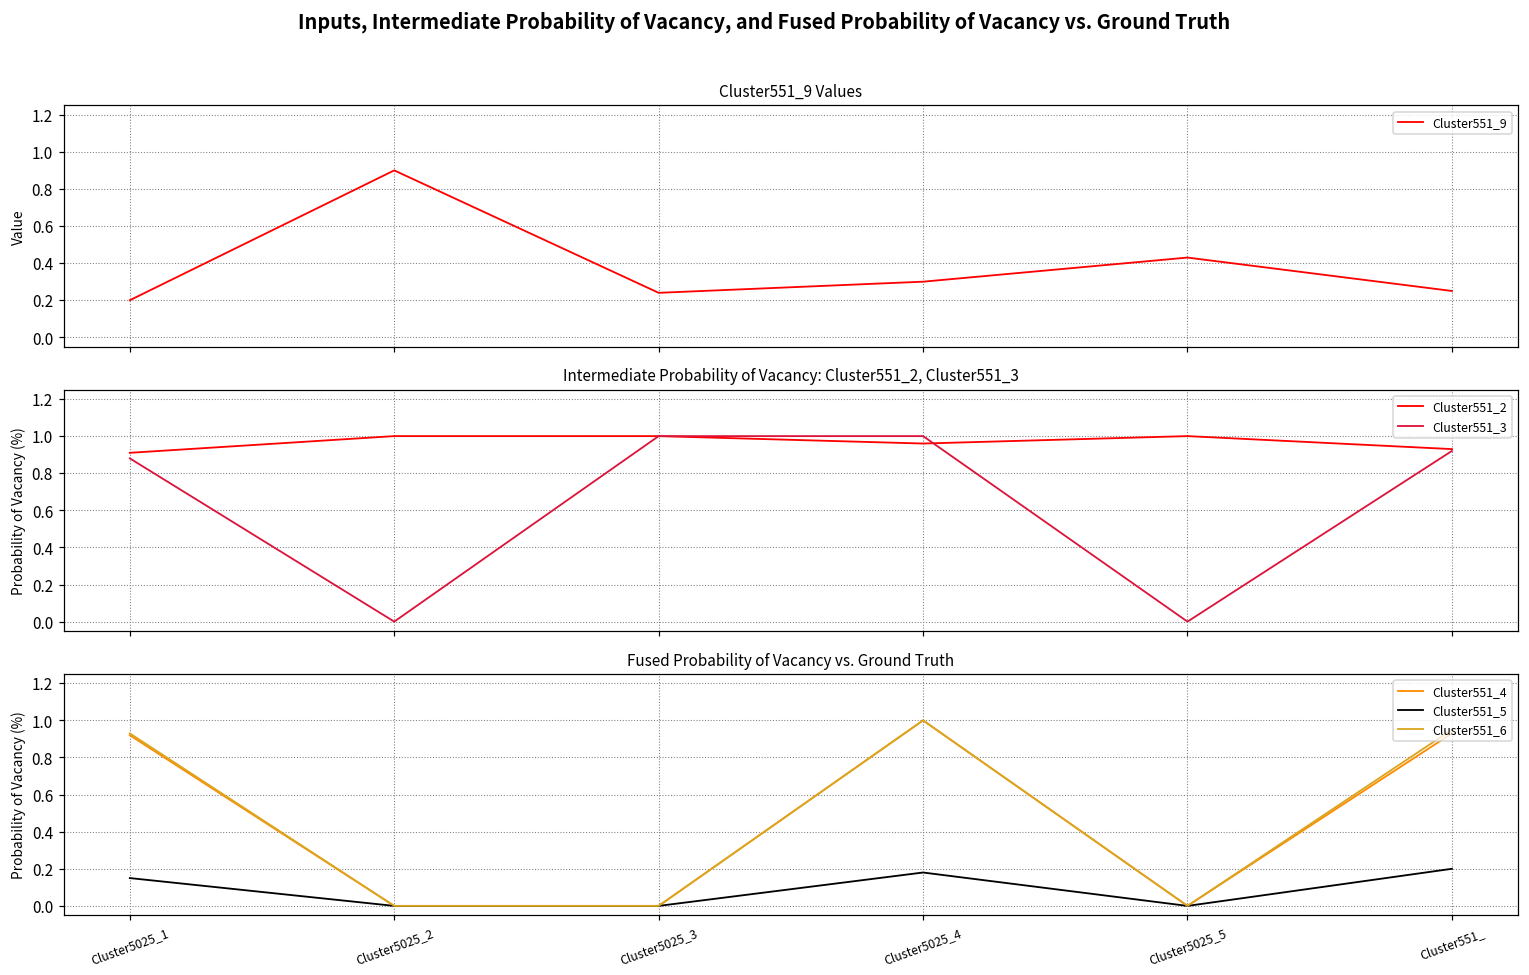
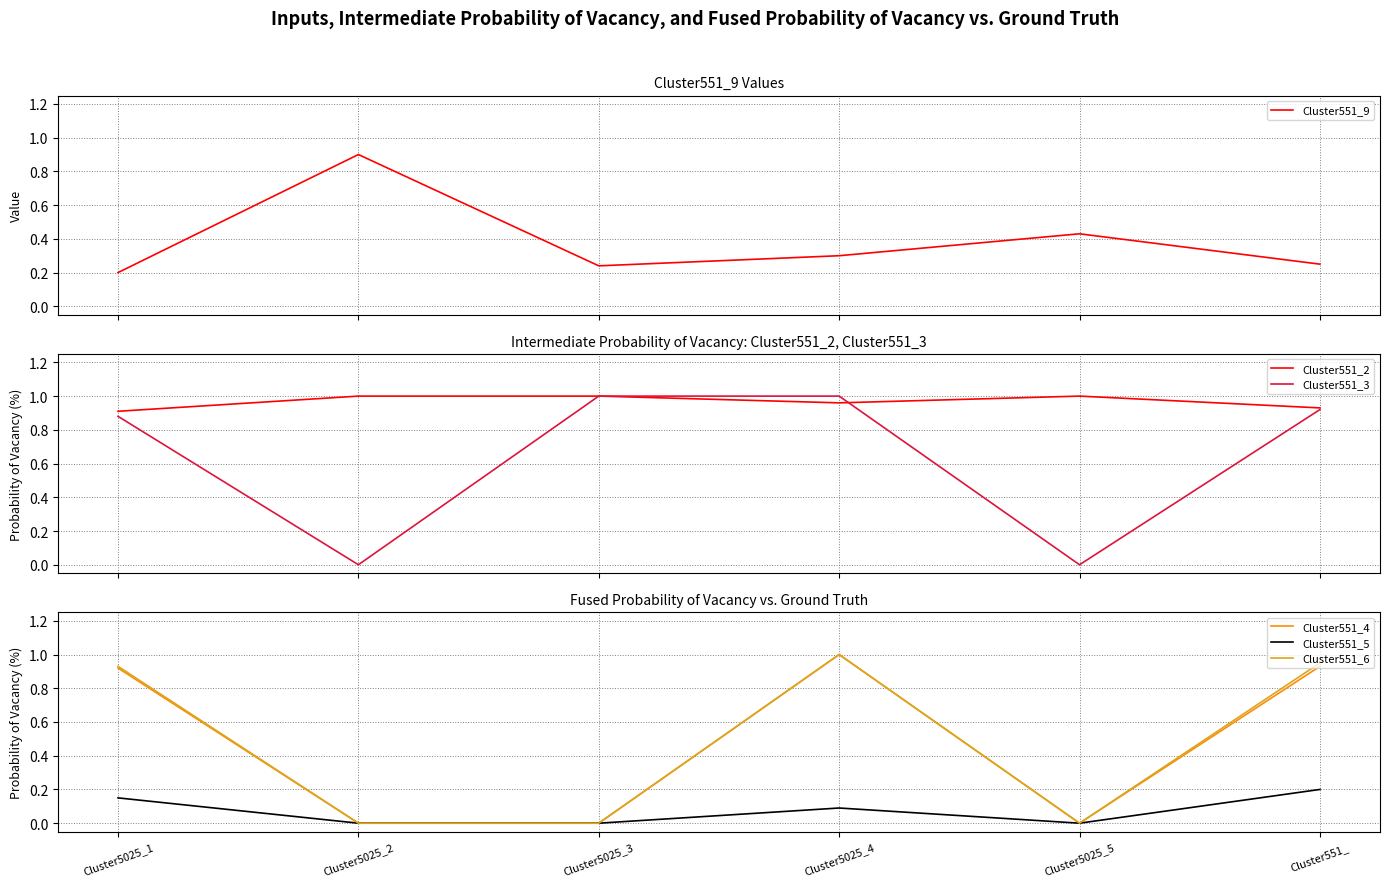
Fused Probability of Vacancy vs. Ground Truth, Cluster551_5, Cluster5025_4: 0.18 -> 0.09
